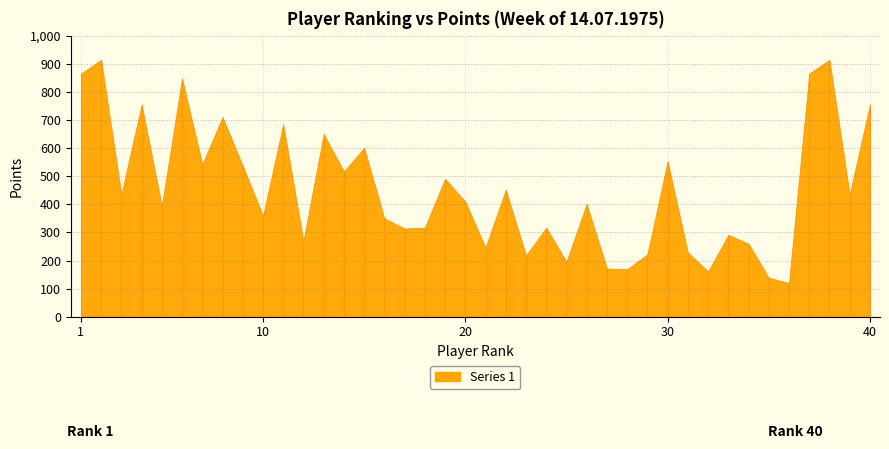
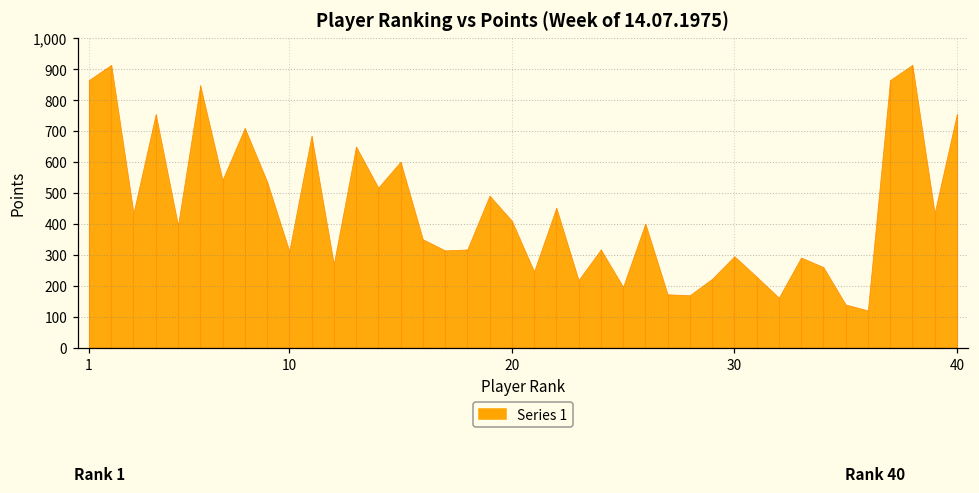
10: 360 -> 310
30: 550 -> 300
